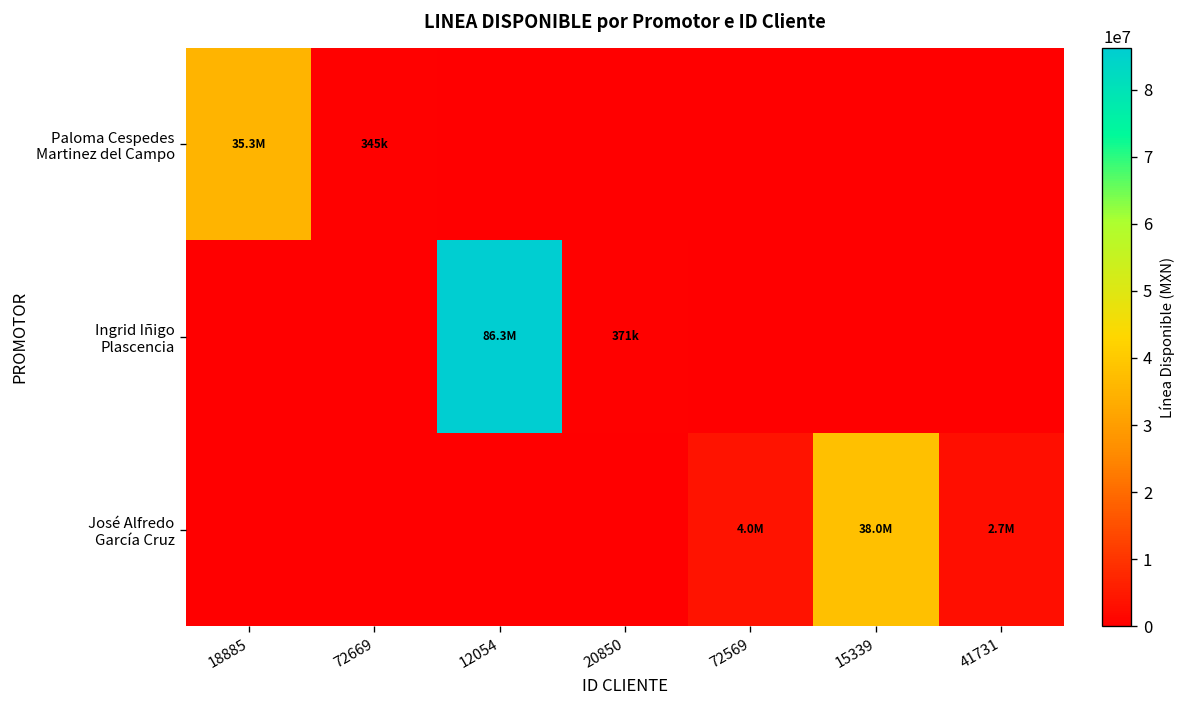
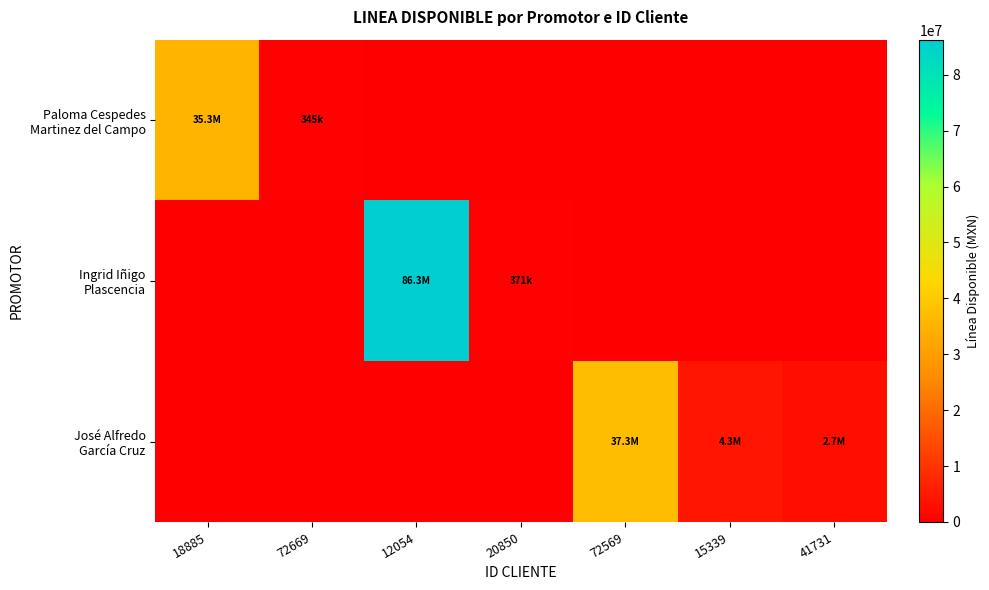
José Alfredo García Cruz, 72569: 4.0M -> 37.3M
José Alfredo García Cruz, 15339: 38.0M -> 4.3M
